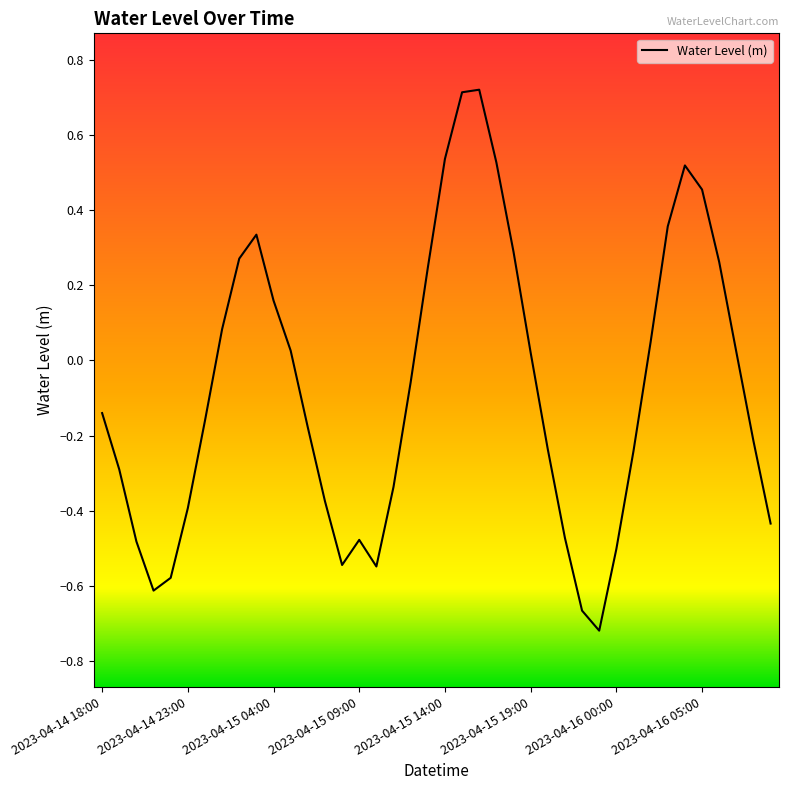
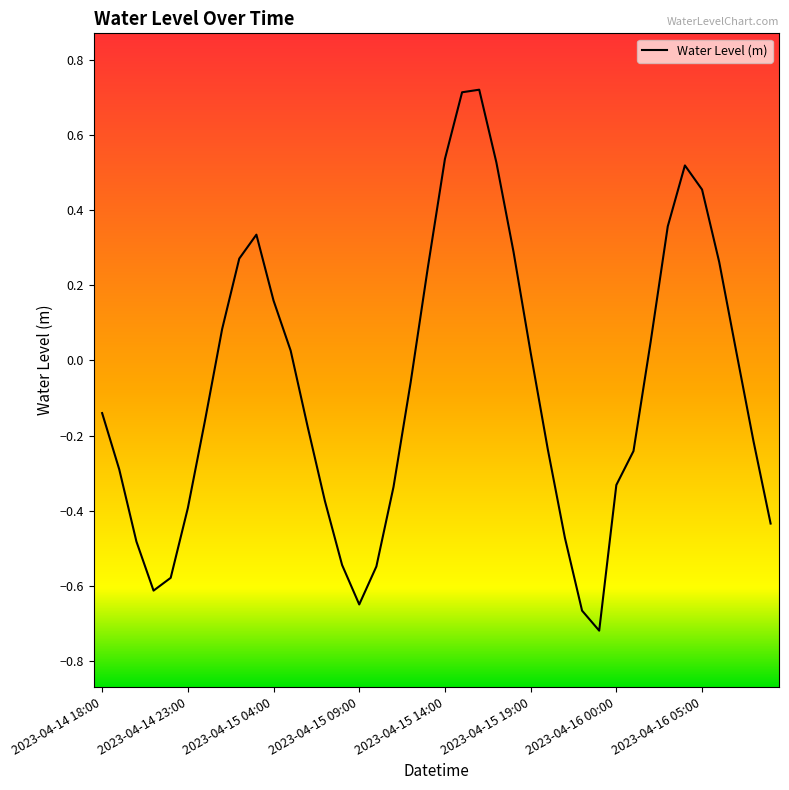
2023-04-15 09:00: -0.48 -> -0.65
2023-04-16 00:00: -0.50 -> -0.33
